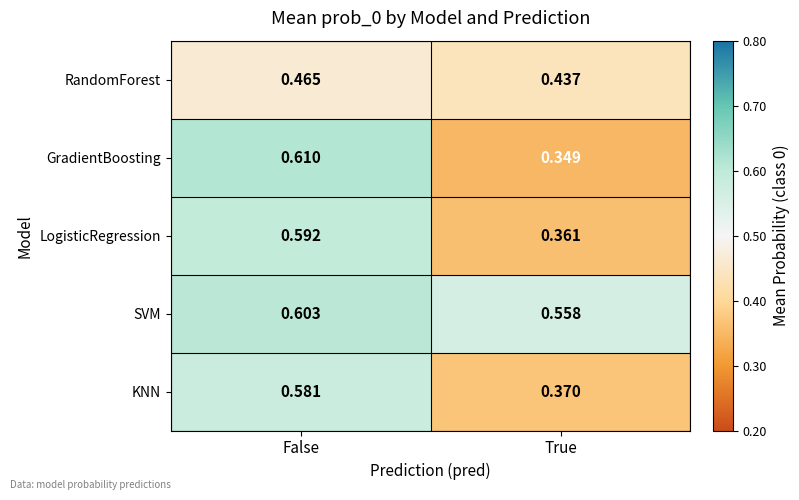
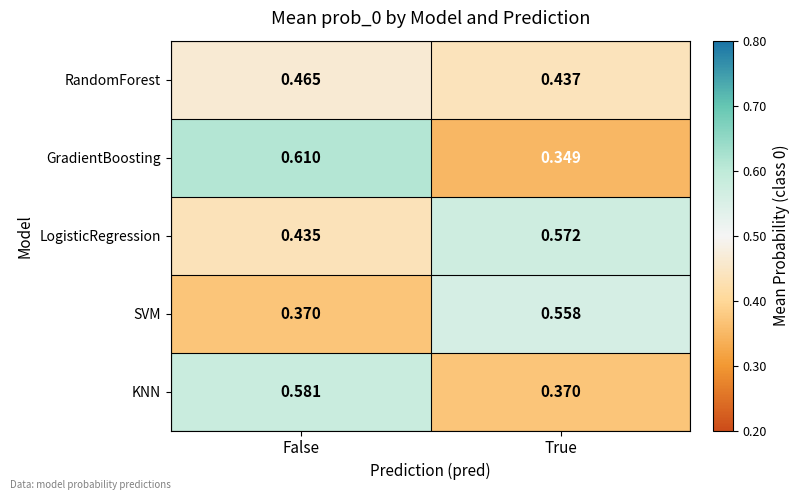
LogisticRegression, False: 0.592 -> 0.435
LogisticRegression, True: 0.361 -> 0.572
SVM, False: 0.603 -> 0.370
